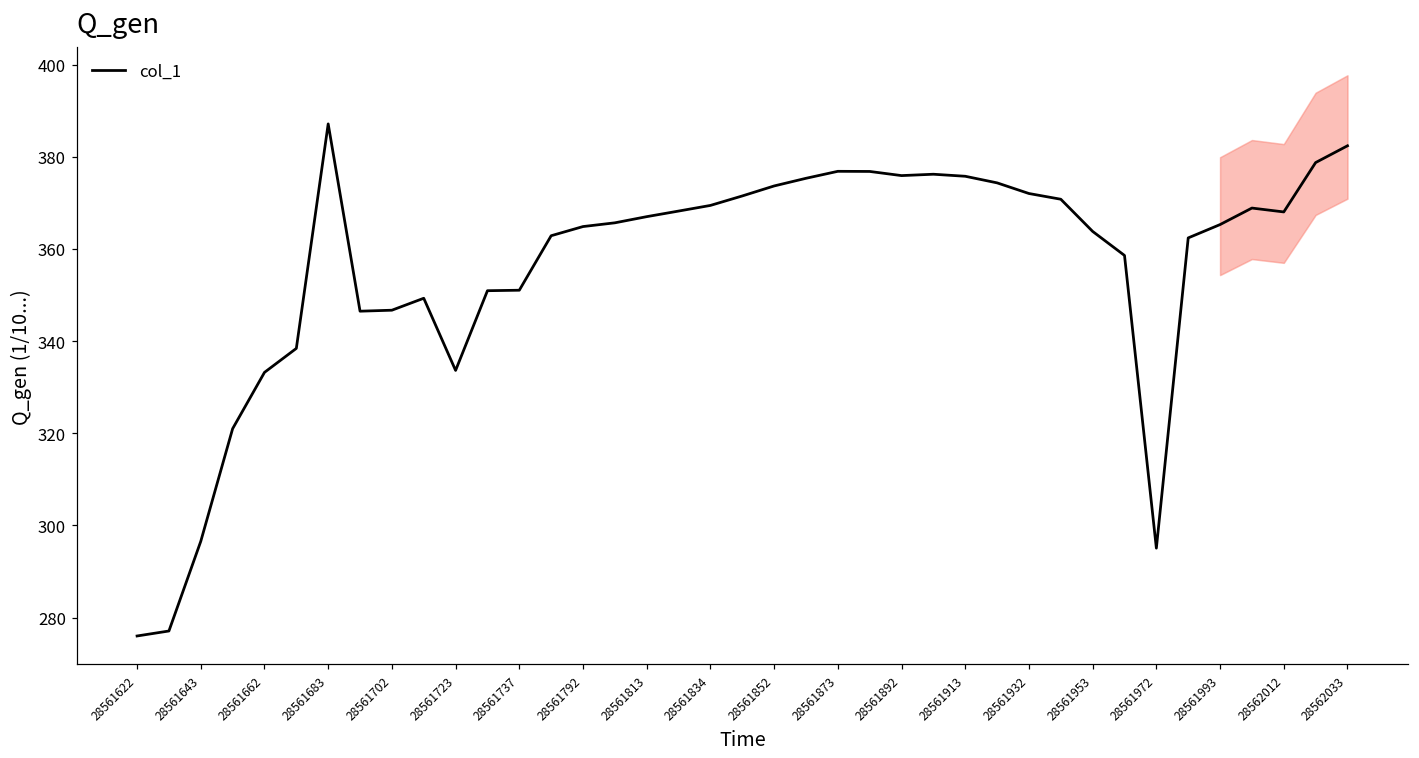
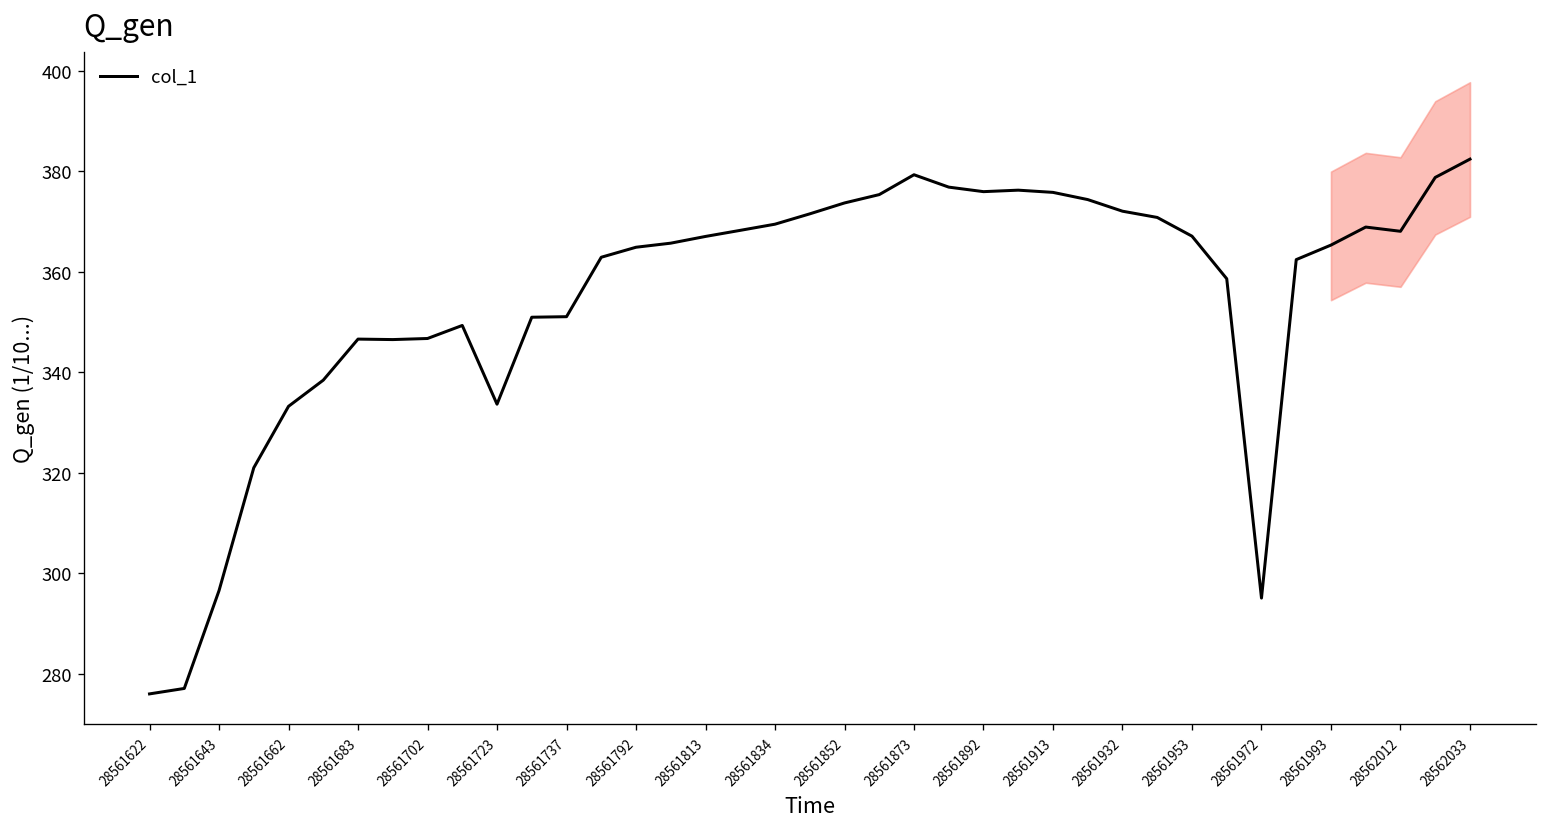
col_1, 28561683: 387 -> 347
col_1, 28561873: 377 -> 379
col_1, 28561953: 364 -> 367
